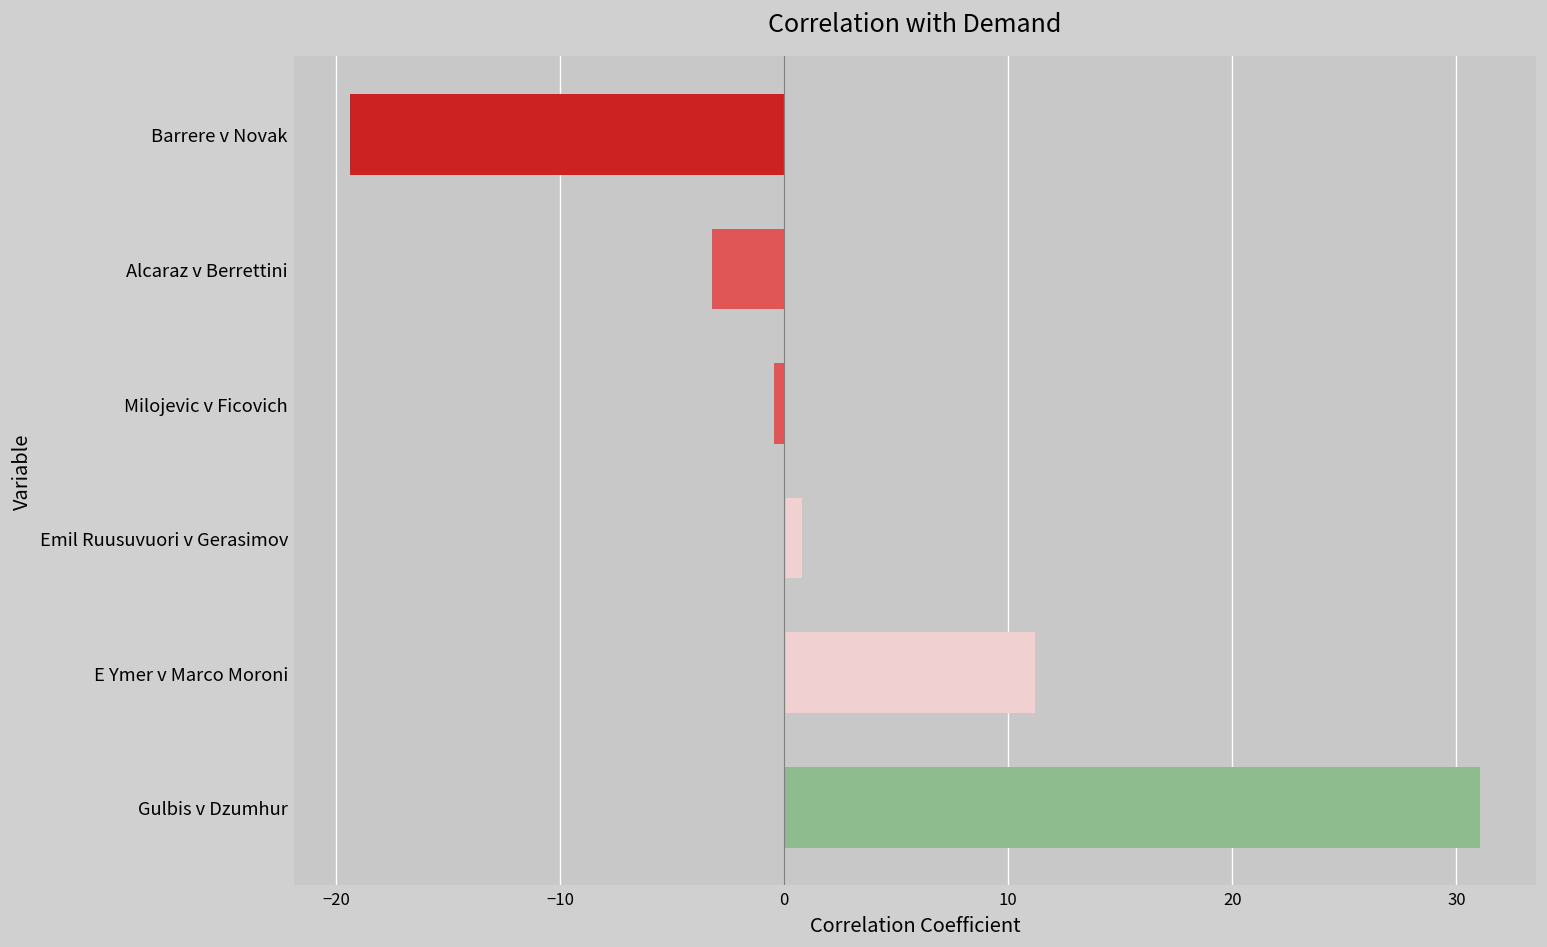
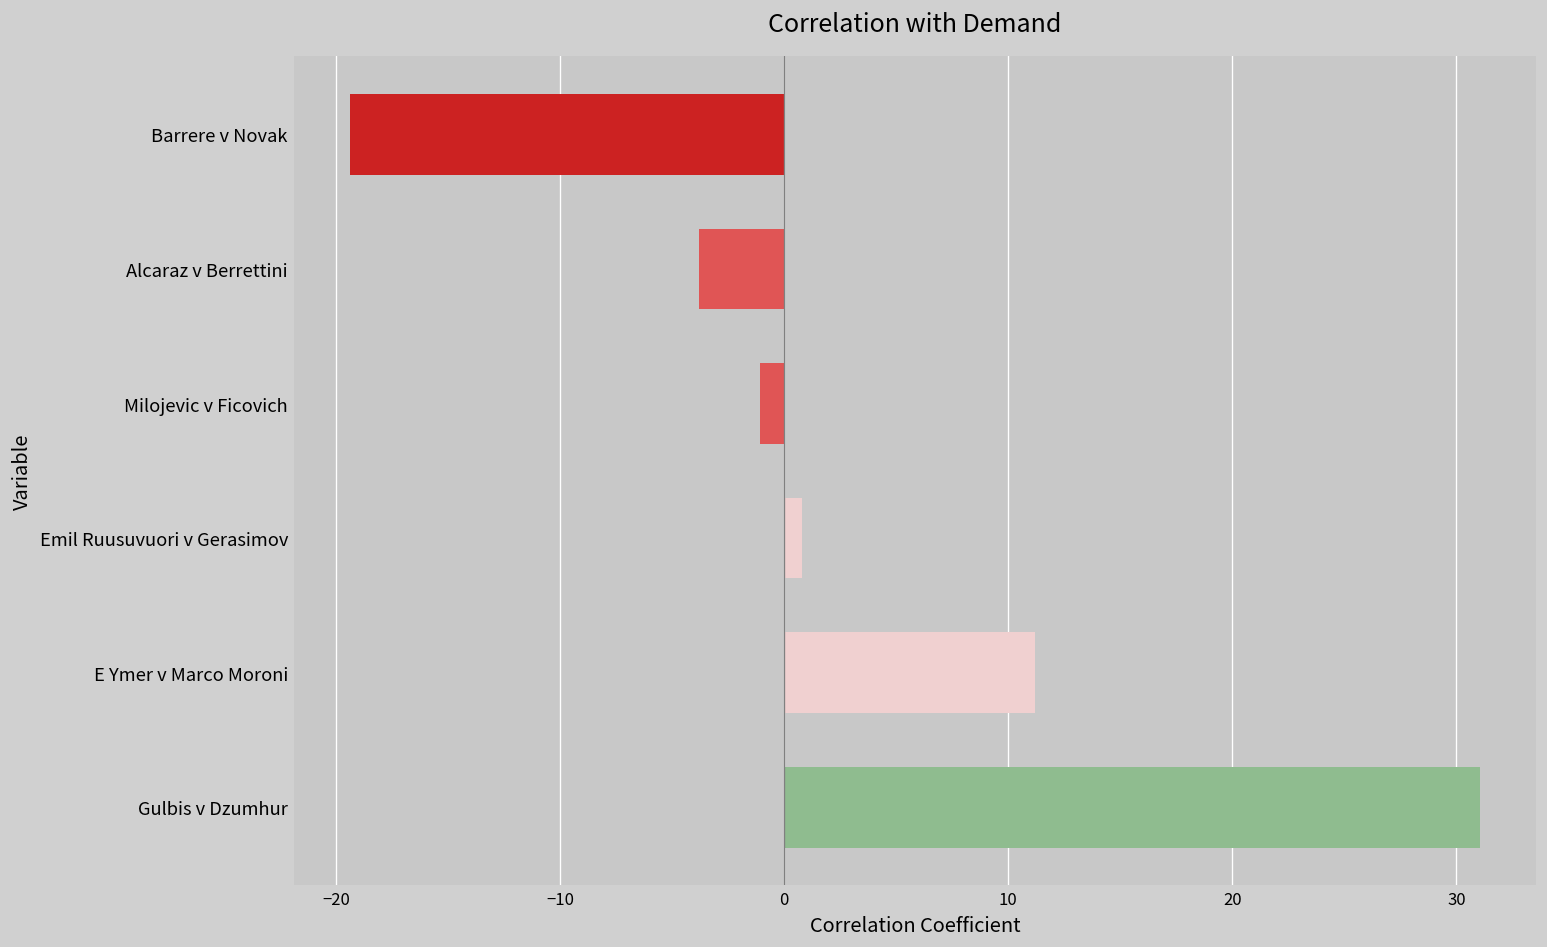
Alcaraz v Berrettini: -3.2 -> -3.8
Milojevic v Ficovich: -0.4 -> -1.1
